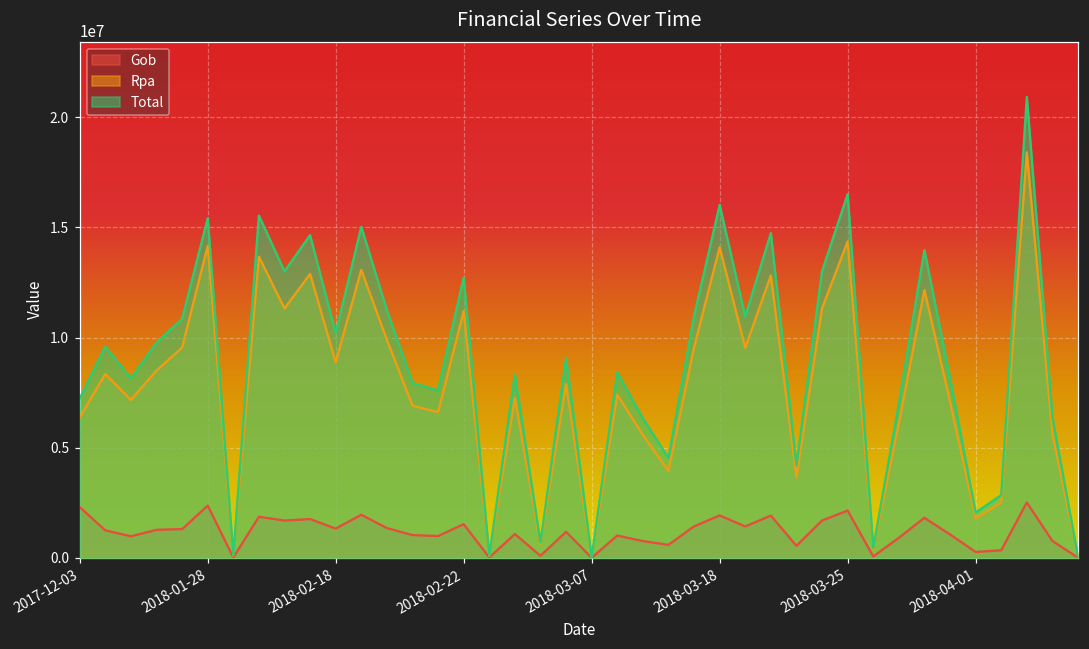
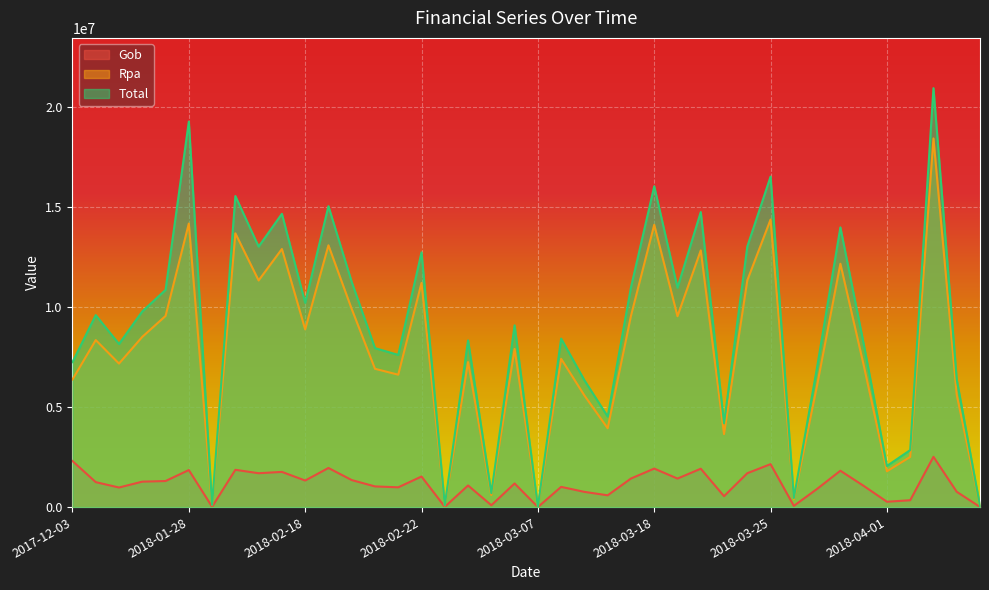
Gob, 2018-01-28: 2400000 -> 1800000
Total, 2018-01-28: 15400000 -> 19300000
